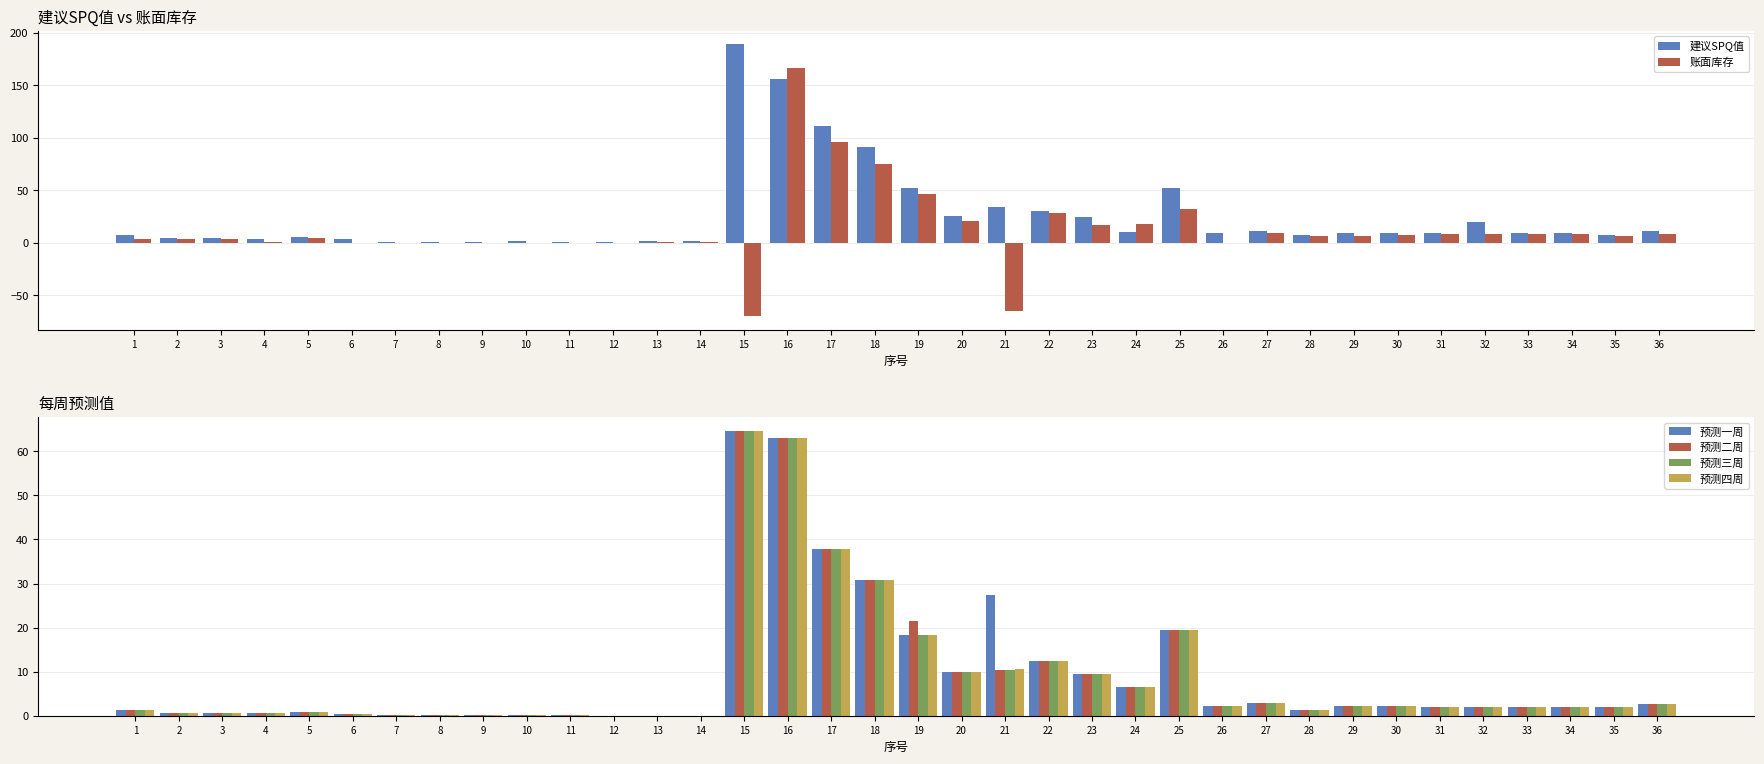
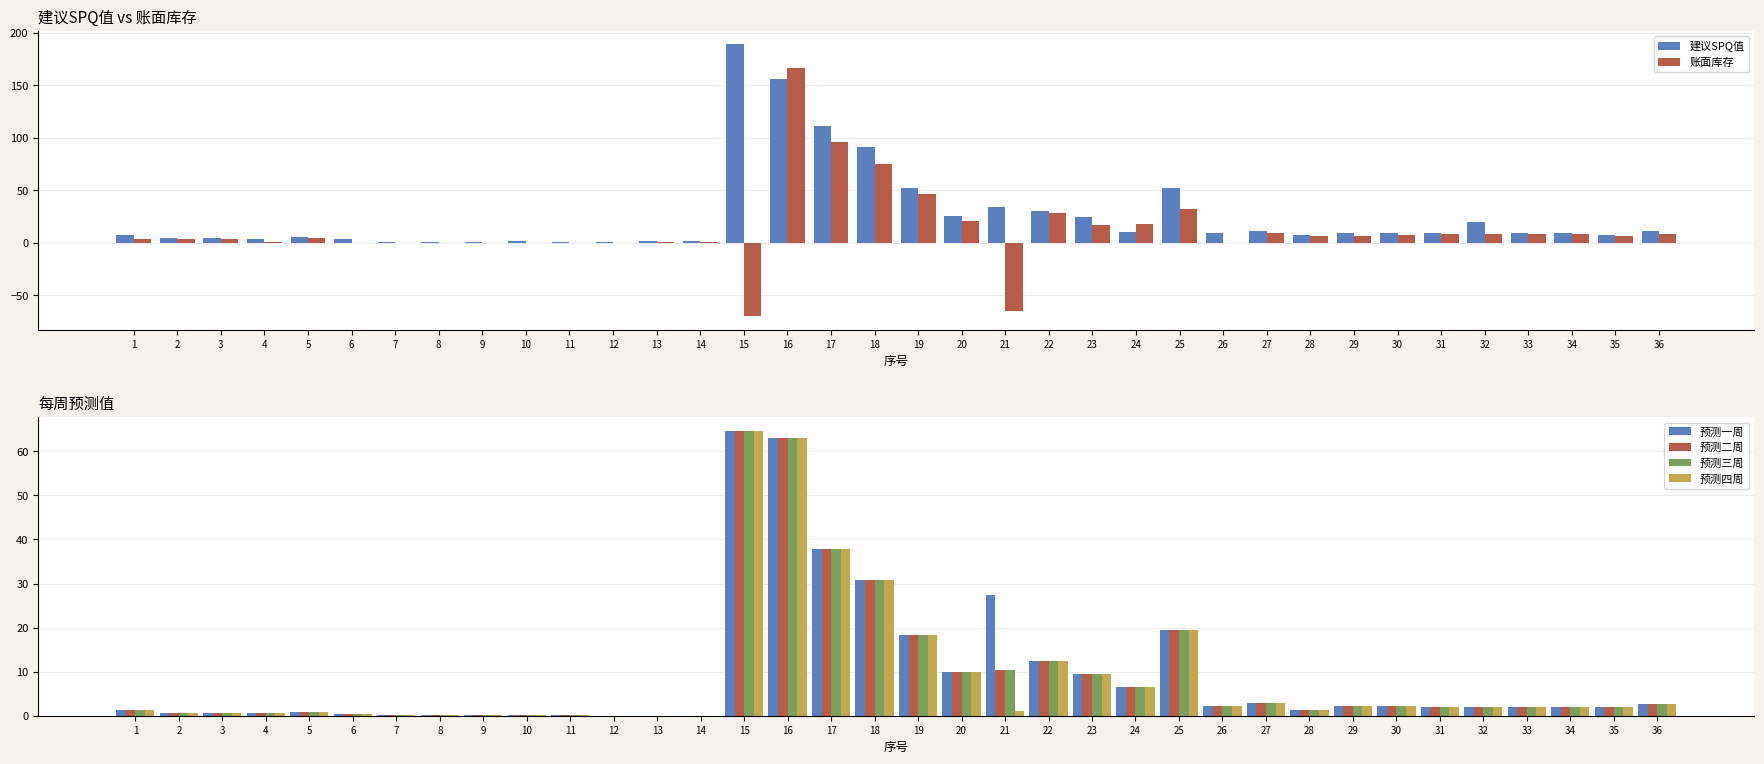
每周预测值, 预测二周, 19: 22 -> 18
每周预测值, 预测四周, 21: 11 -> 1
